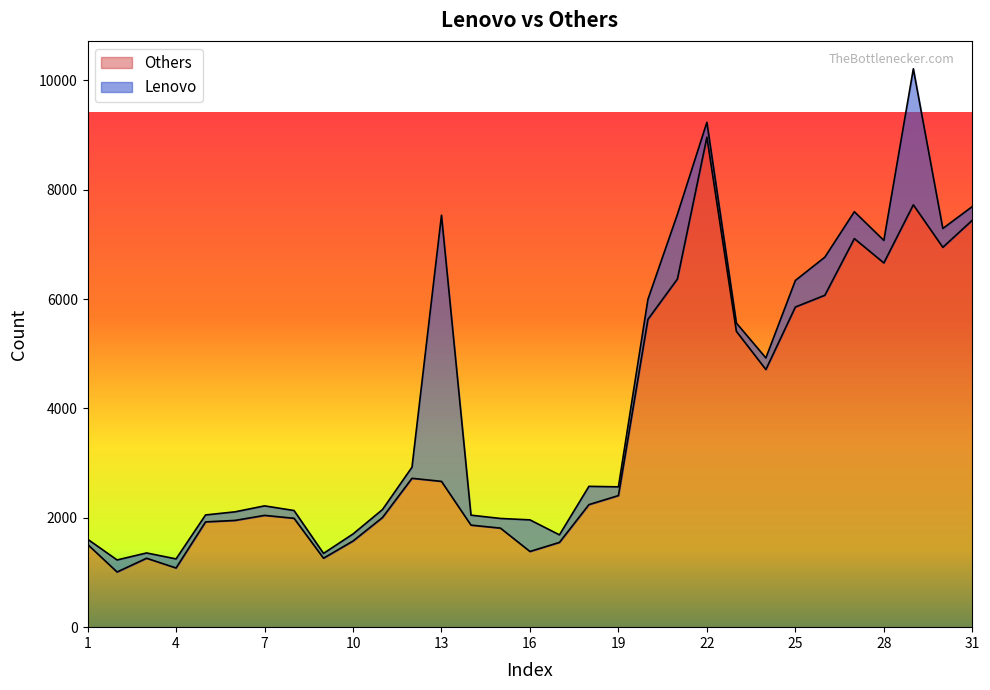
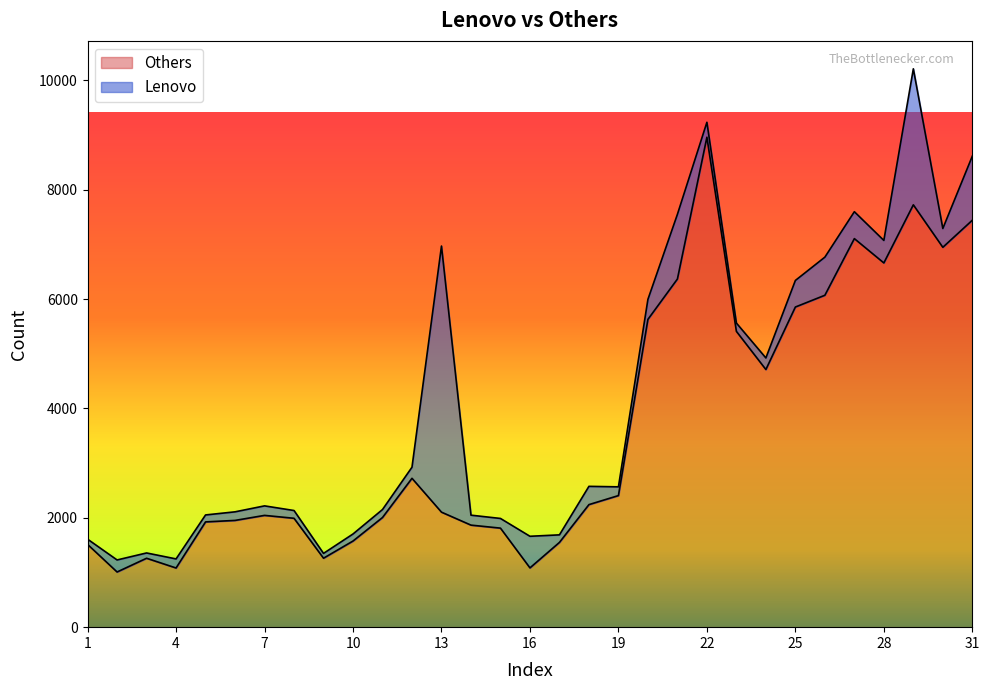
Others, 13: 2700 -> 2100
Others, 16: 1400 -> 1100
Lenovo, 31: 300 -> 1200
